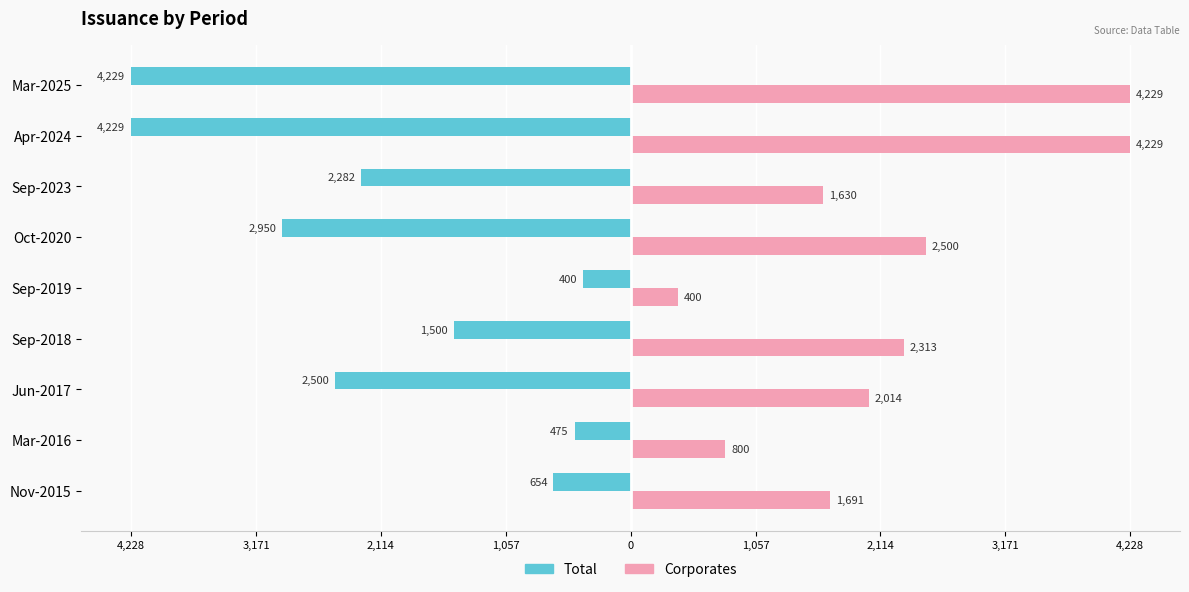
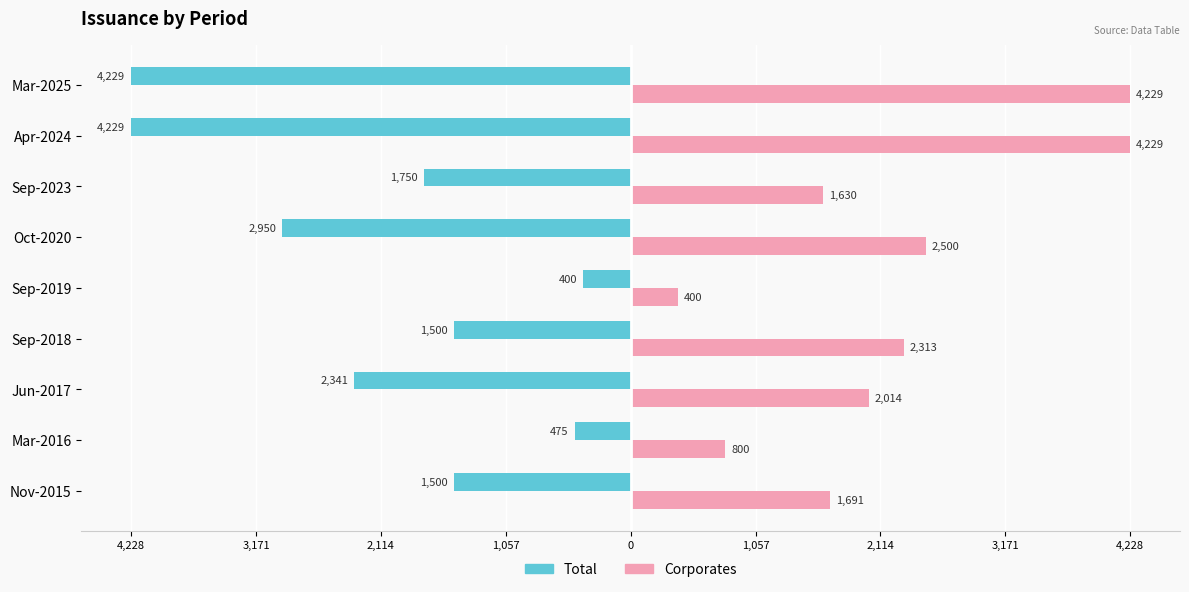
Total, Sep-2023: 2,282 -> 1,750
Total, Jun-2017: 2,500 -> 2,341
Total, Nov-2015: 654 -> 1,500
